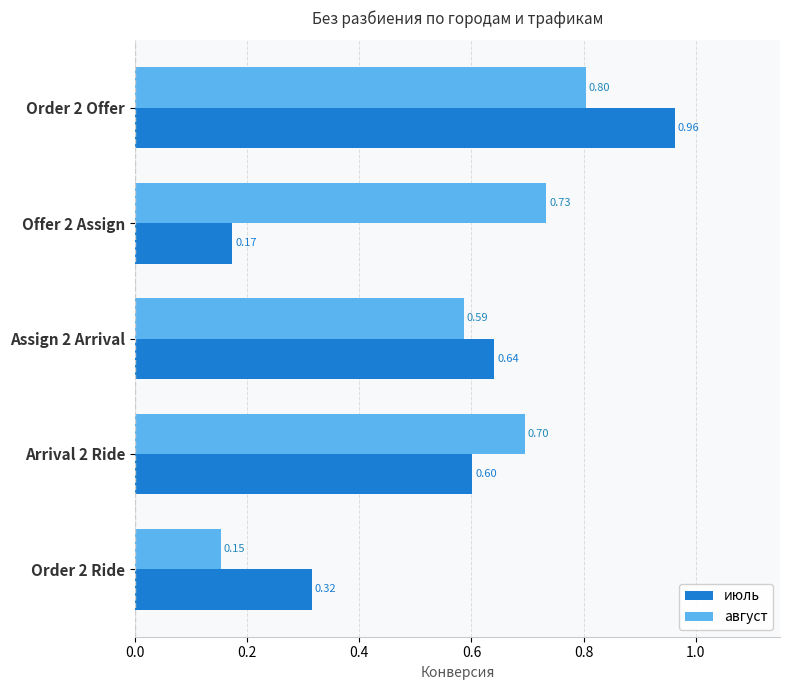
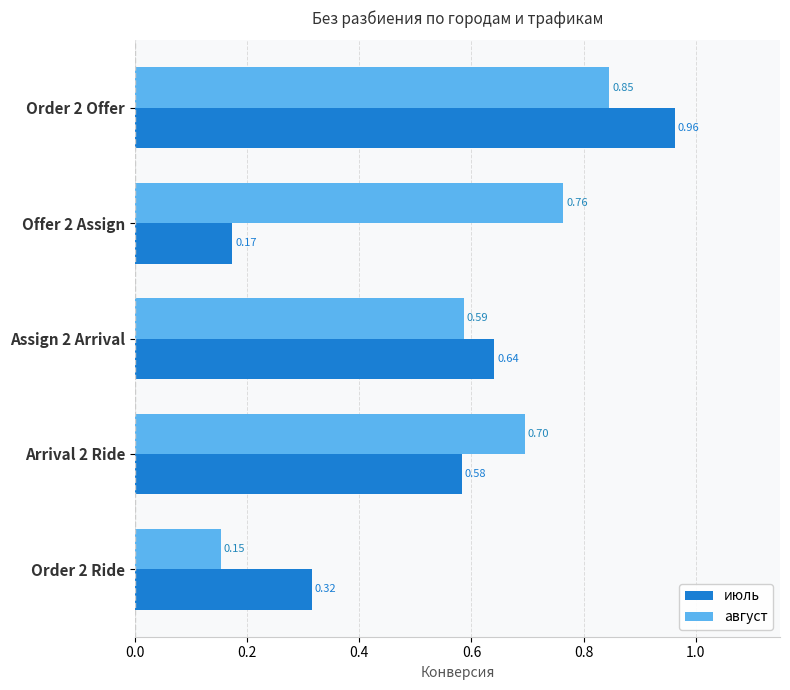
август, Order 2 Offer: 0.80 -> 0.85
август, Offer 2 Assign: 0.73 -> 0.76
июль, Arrival 2 Ride: 0.60 -> 0.58
